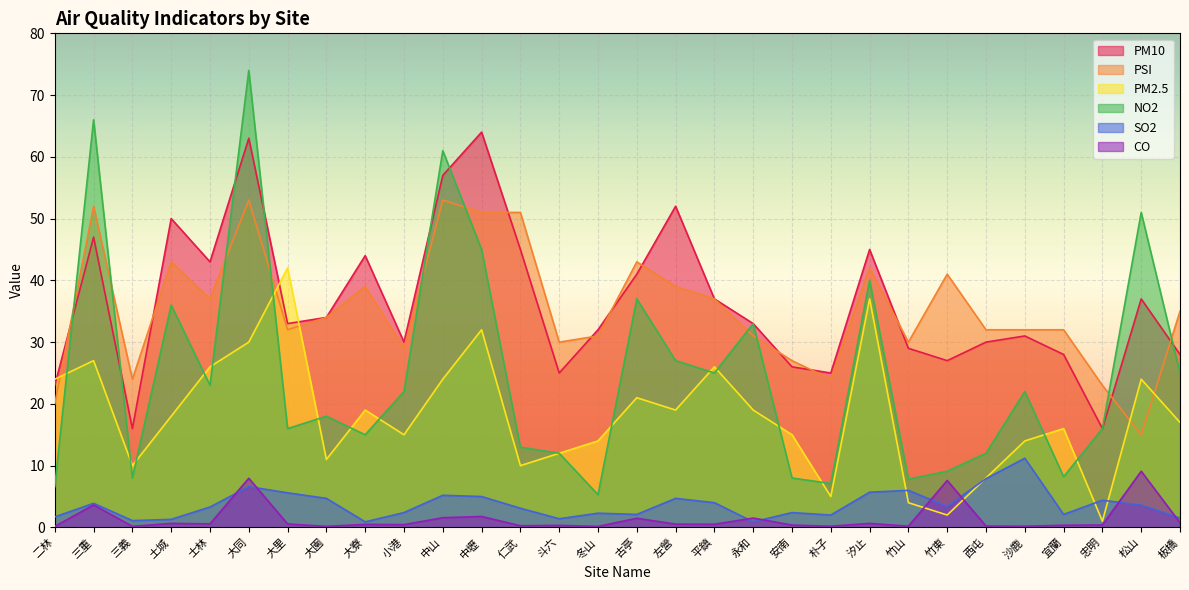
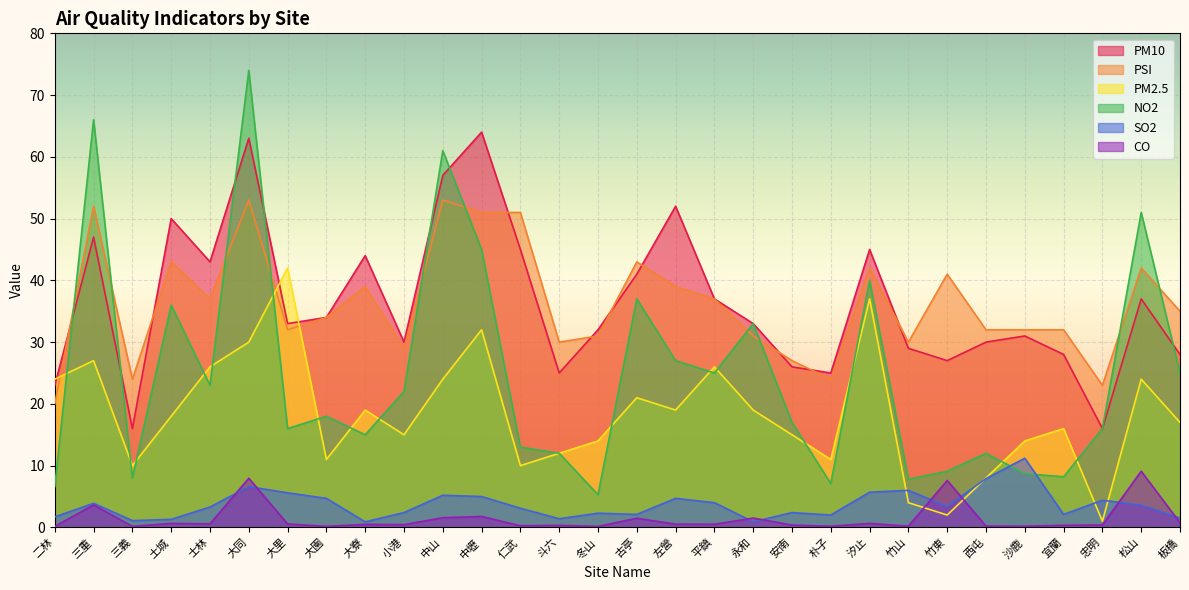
NO2, 安南: 8 -> 17
PM2.5, 朴子: 5 -> 11
NO2, 沙鹿: 22 -> 9
PSI, 松山: 15 -> 42
